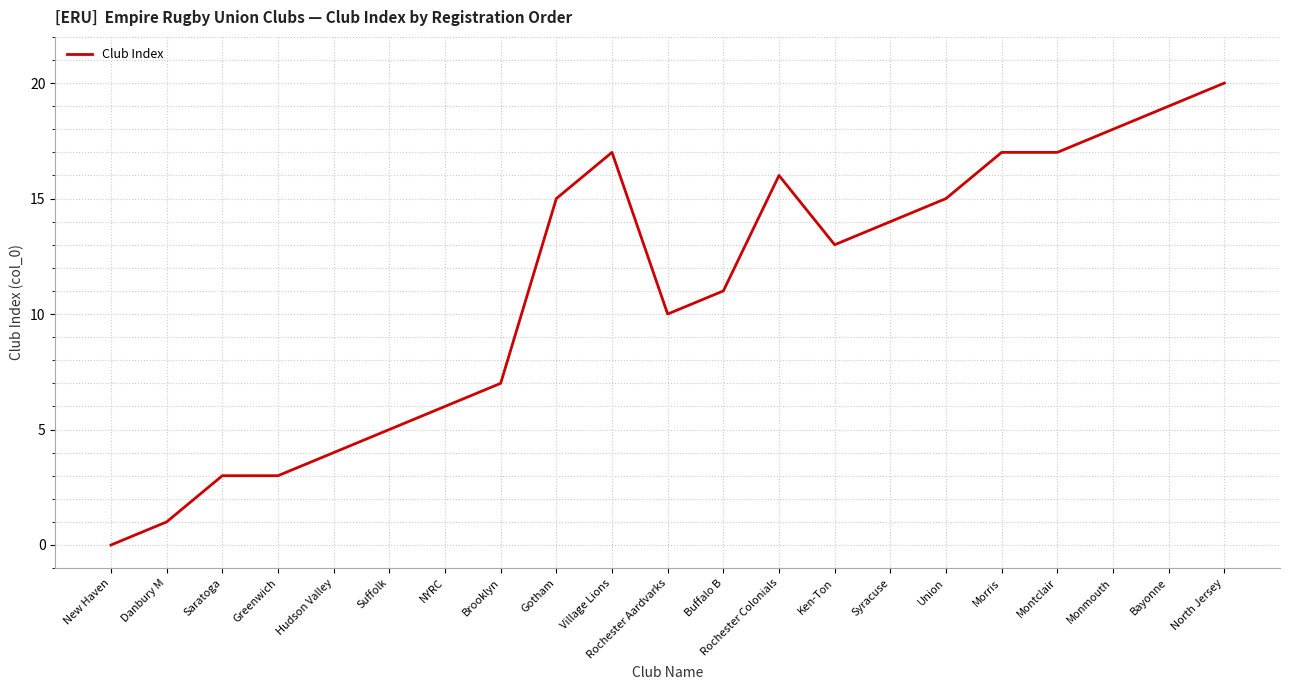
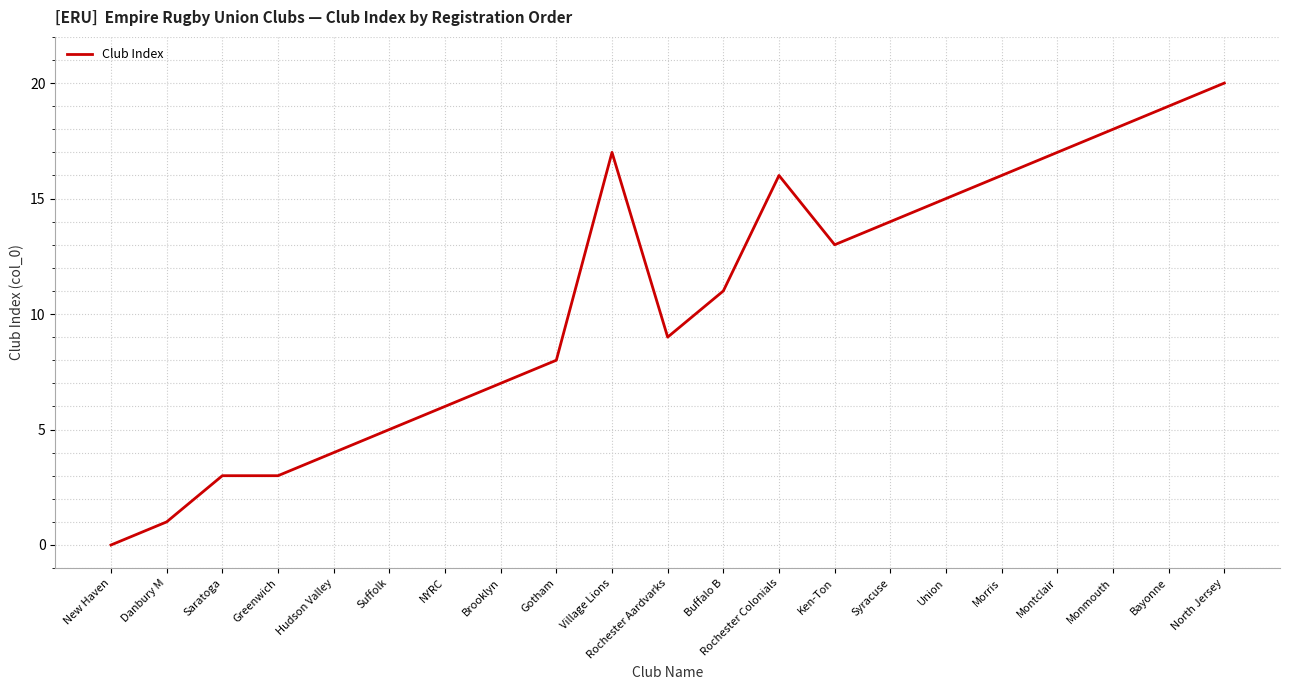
Gotham: 15 -> 8
Rochester Aardvarks: 10 -> 9
Morris: 17 -> 16
